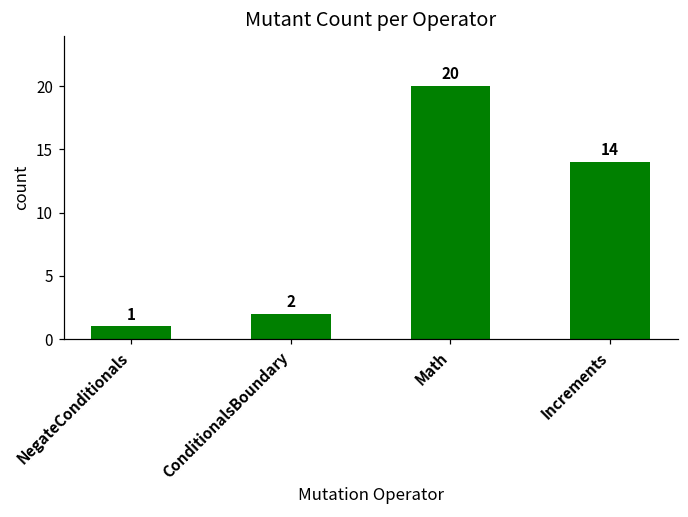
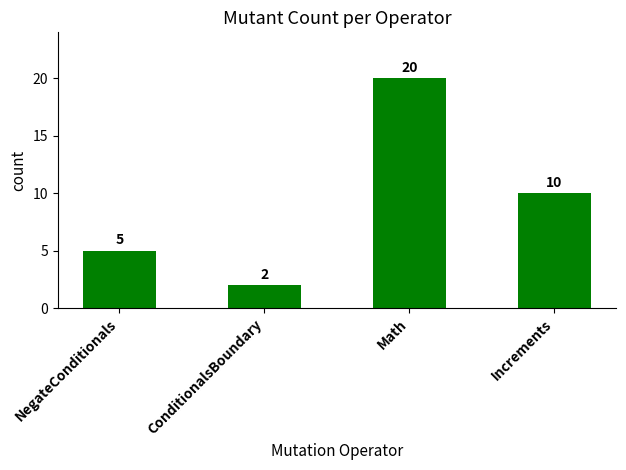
NegateConditionals: 1 -> 5
Increments: 14 -> 10
